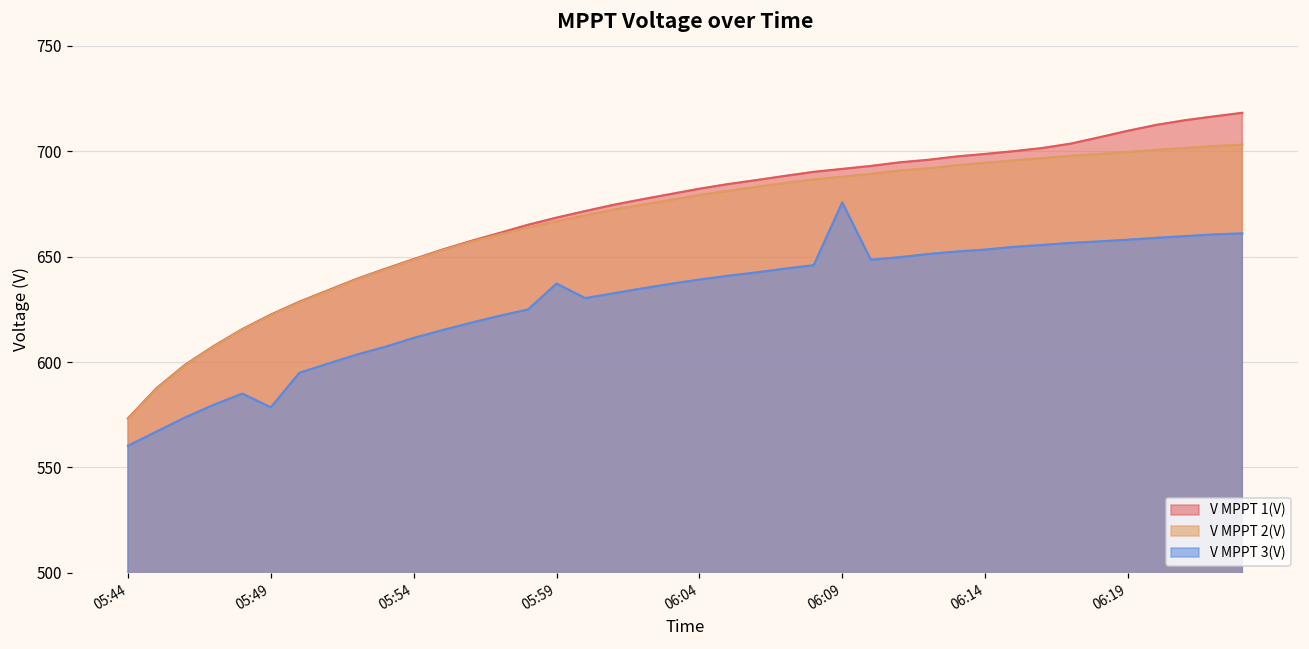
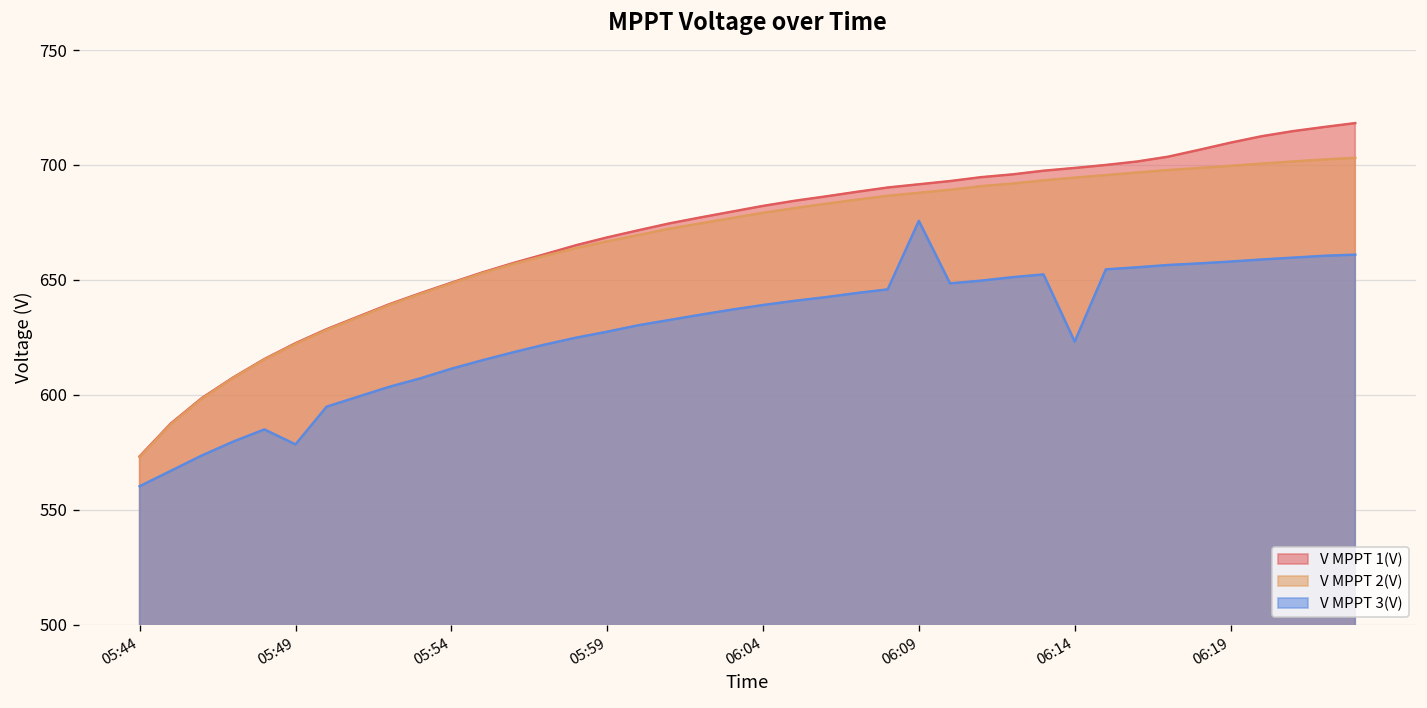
V MPPT 3(V), 05:59: 637 -> 628
V MPPT 3(V), 06:14: 653 -> 623
